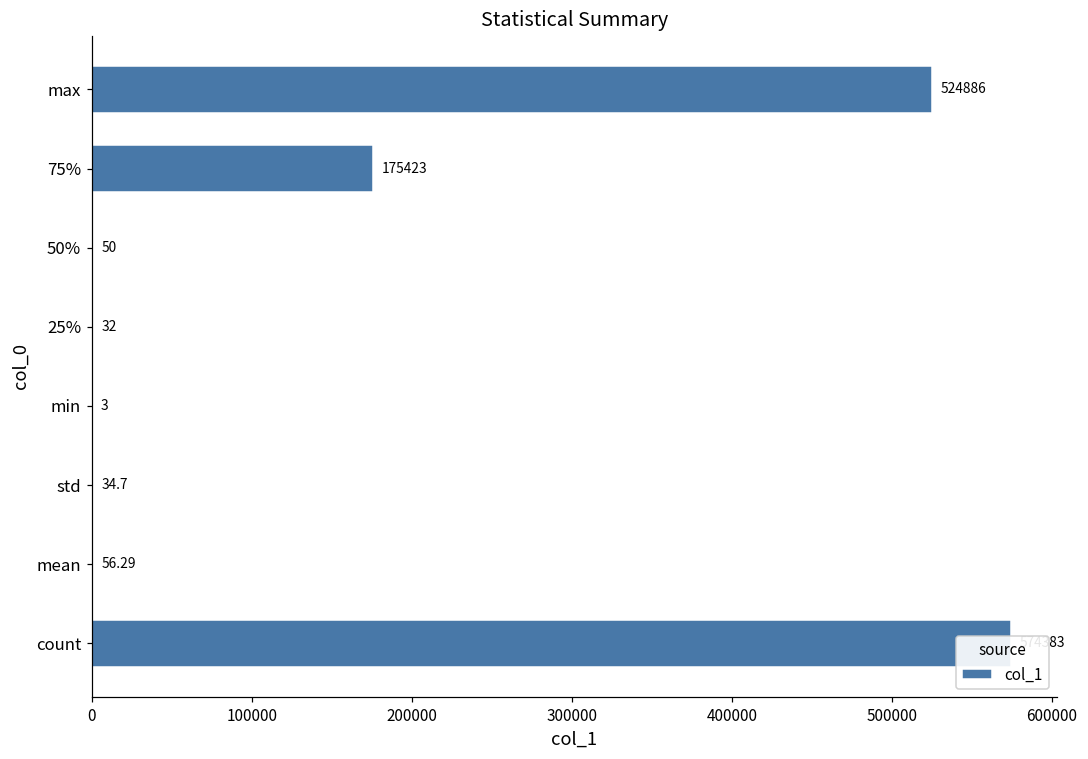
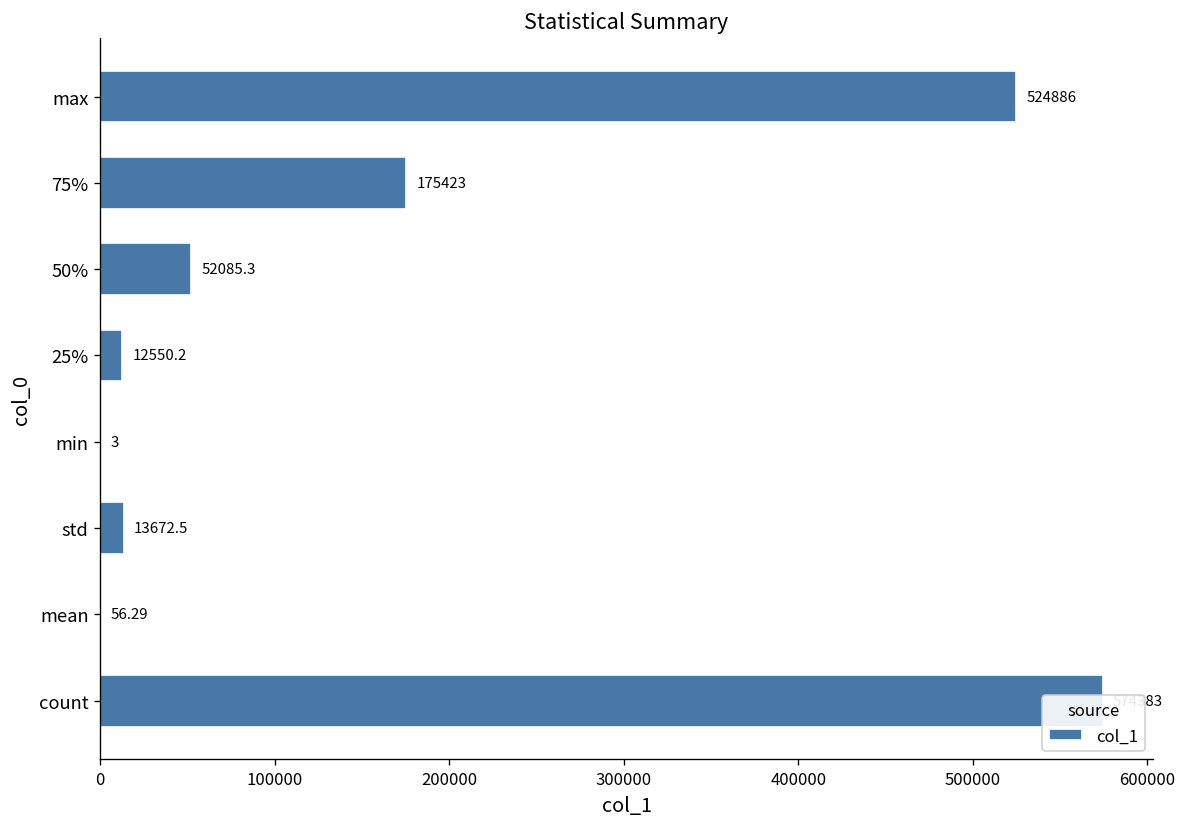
50%: 50 -> 52085.3
25%: 32 -> 12550.2
std: 34.7 -> 13672.5
